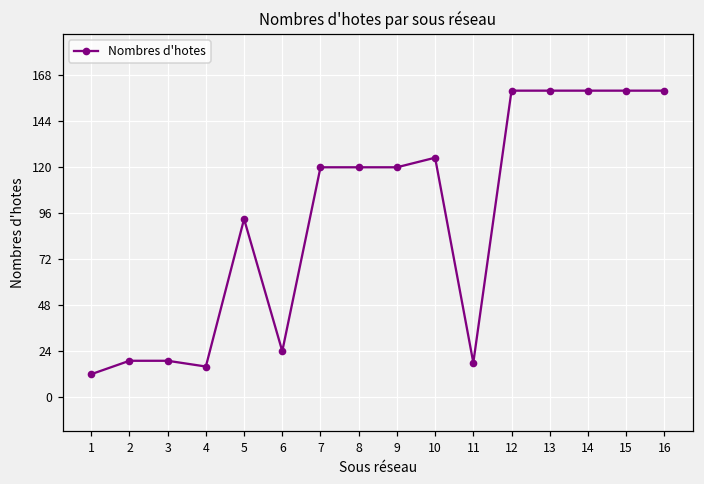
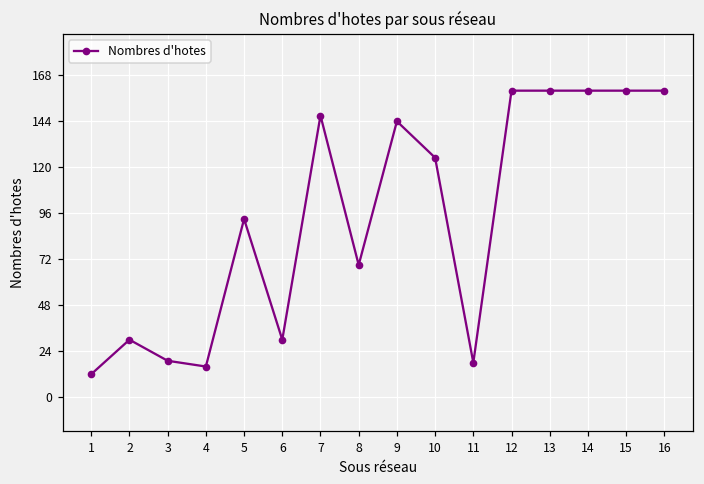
2: 19 -> 30
6: 24 -> 30
7: 120 -> 147
8: 120 -> 69
9: 120 -> 144
